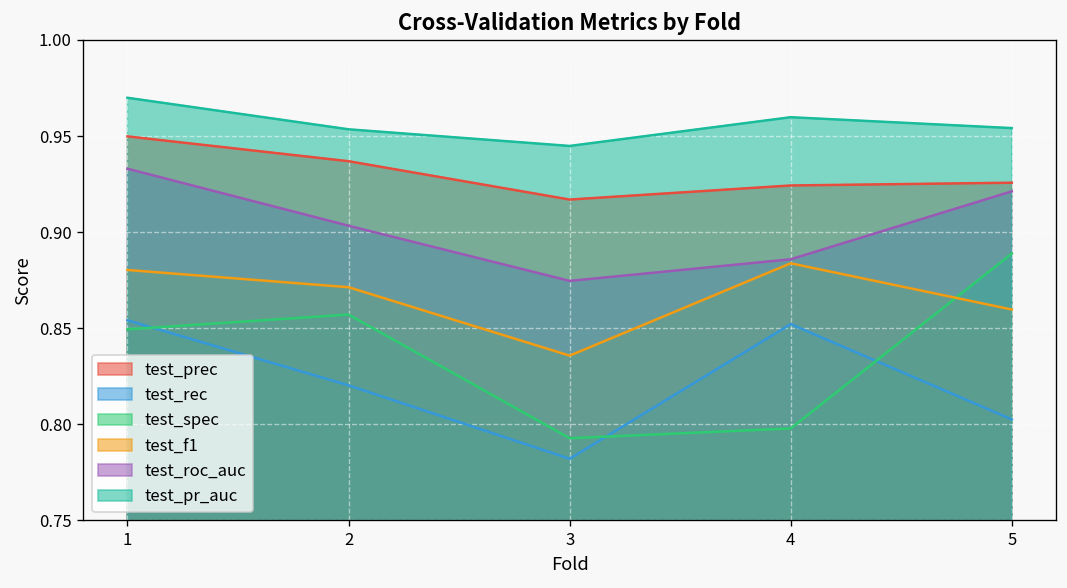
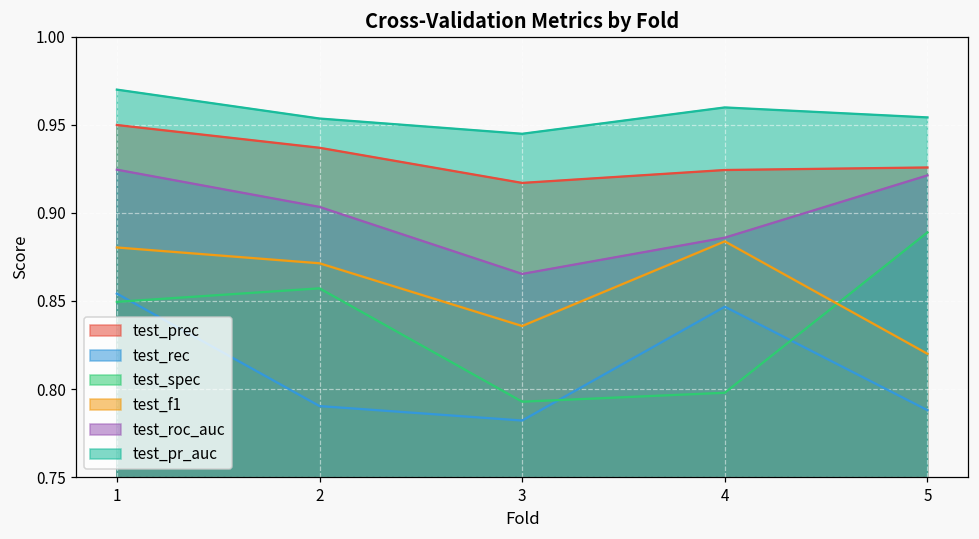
test_roc_auc, 1: 0.933 -> 0.924
test_rec, 2: 0.820 -> 0.790
test_roc_auc, 3: 0.875 -> 0.865
test_rec, 4: 0.852 -> 0.847
test_rec, 5: 0.803 -> 0.788
test_f1, 5: 0.860 -> 0.820
